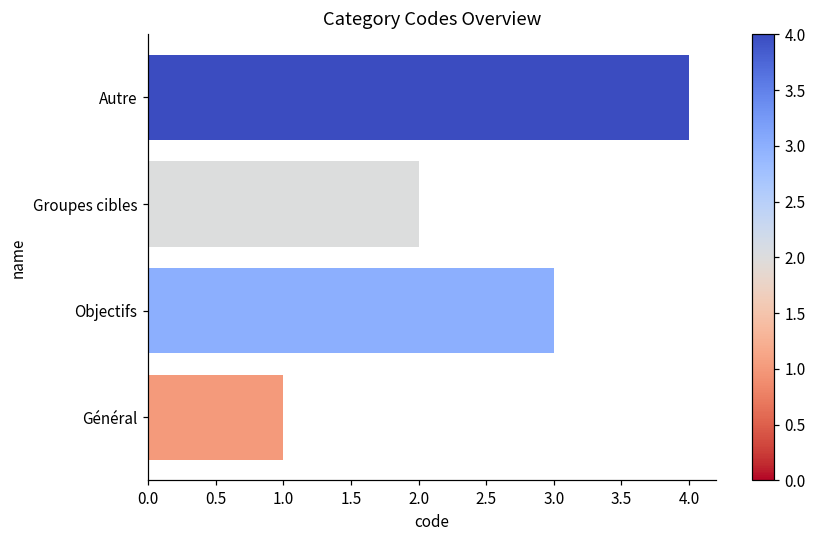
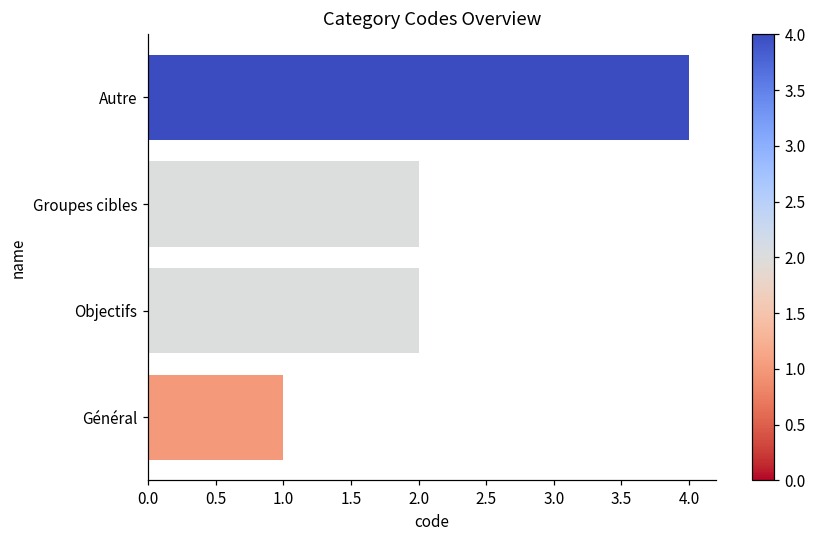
Objectifs: 3 -> 2
